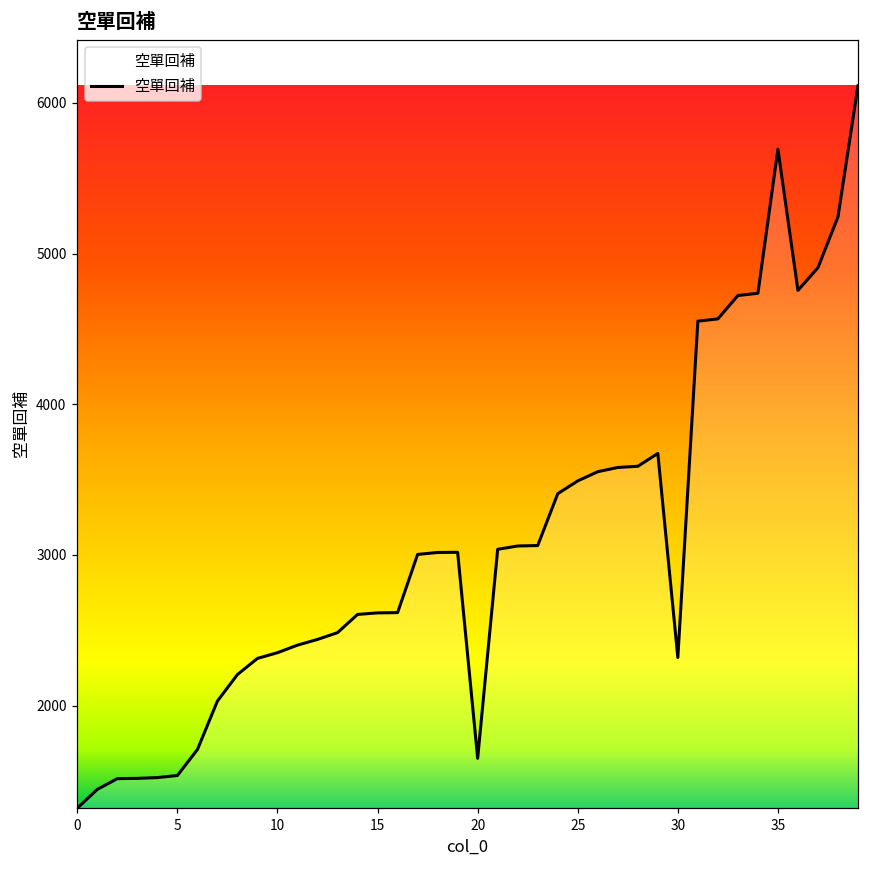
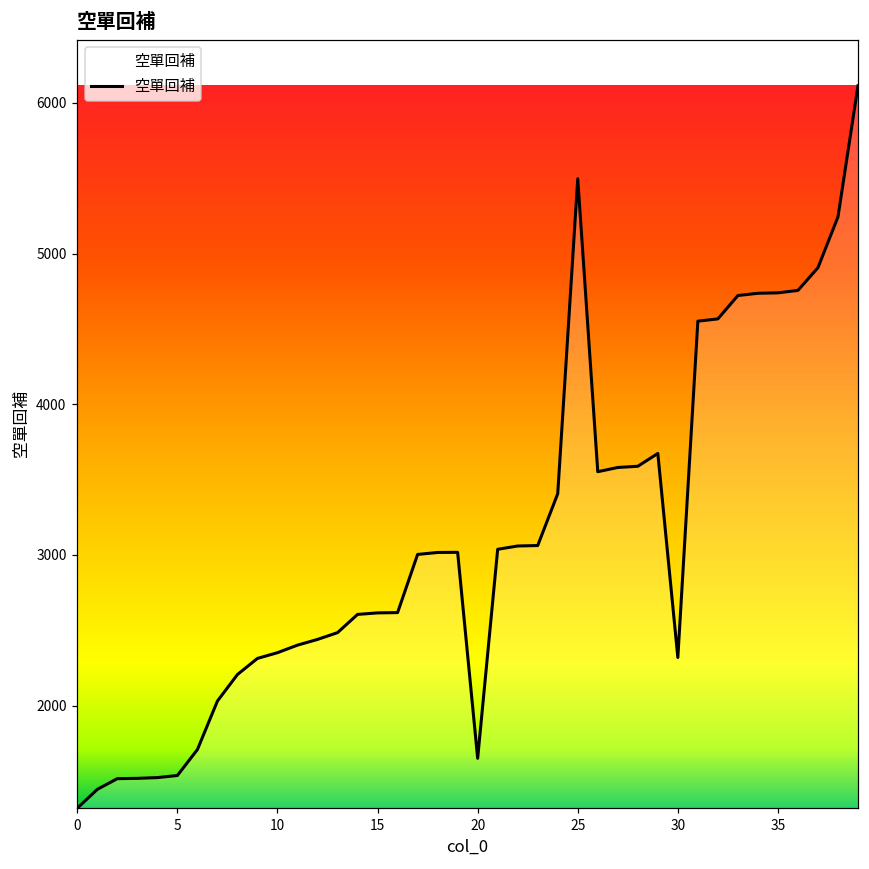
25: 3490 -> 5500
35: 5690 -> 4740
